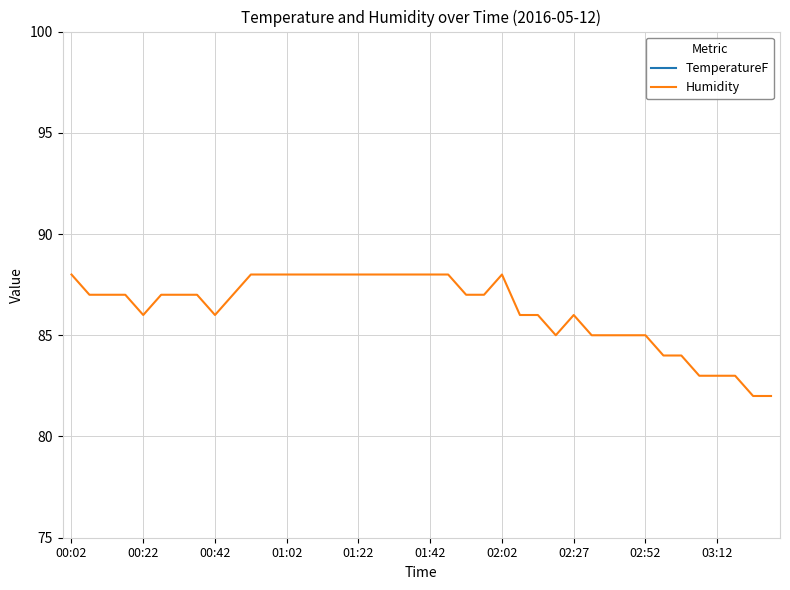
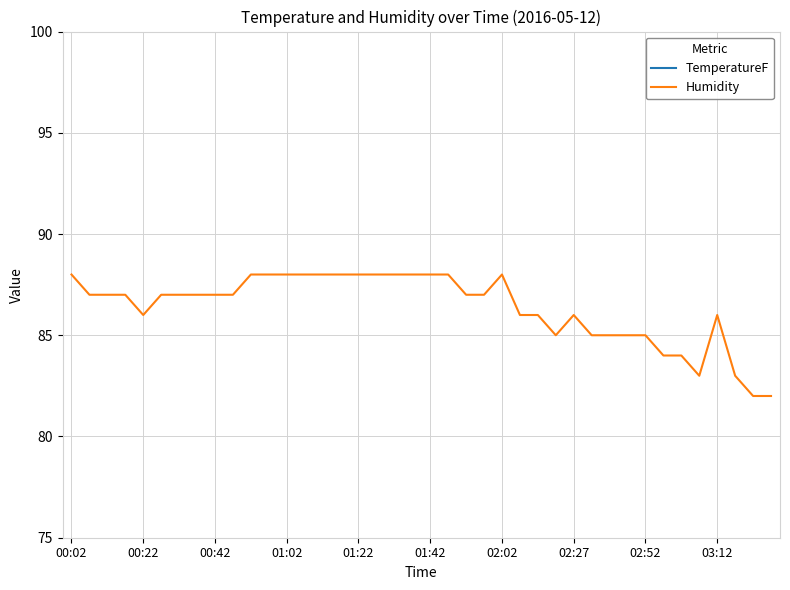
Humidity, 00:42: 86 -> 87
Humidity, 03:12: 83 -> 86
